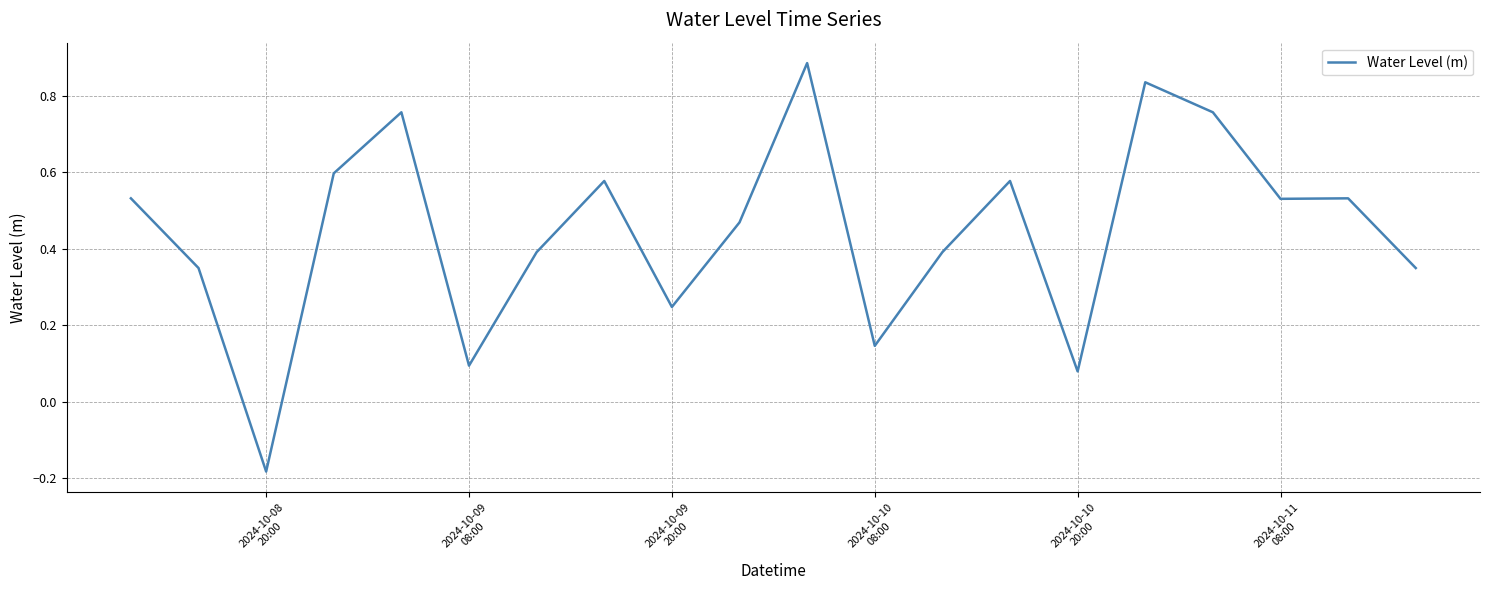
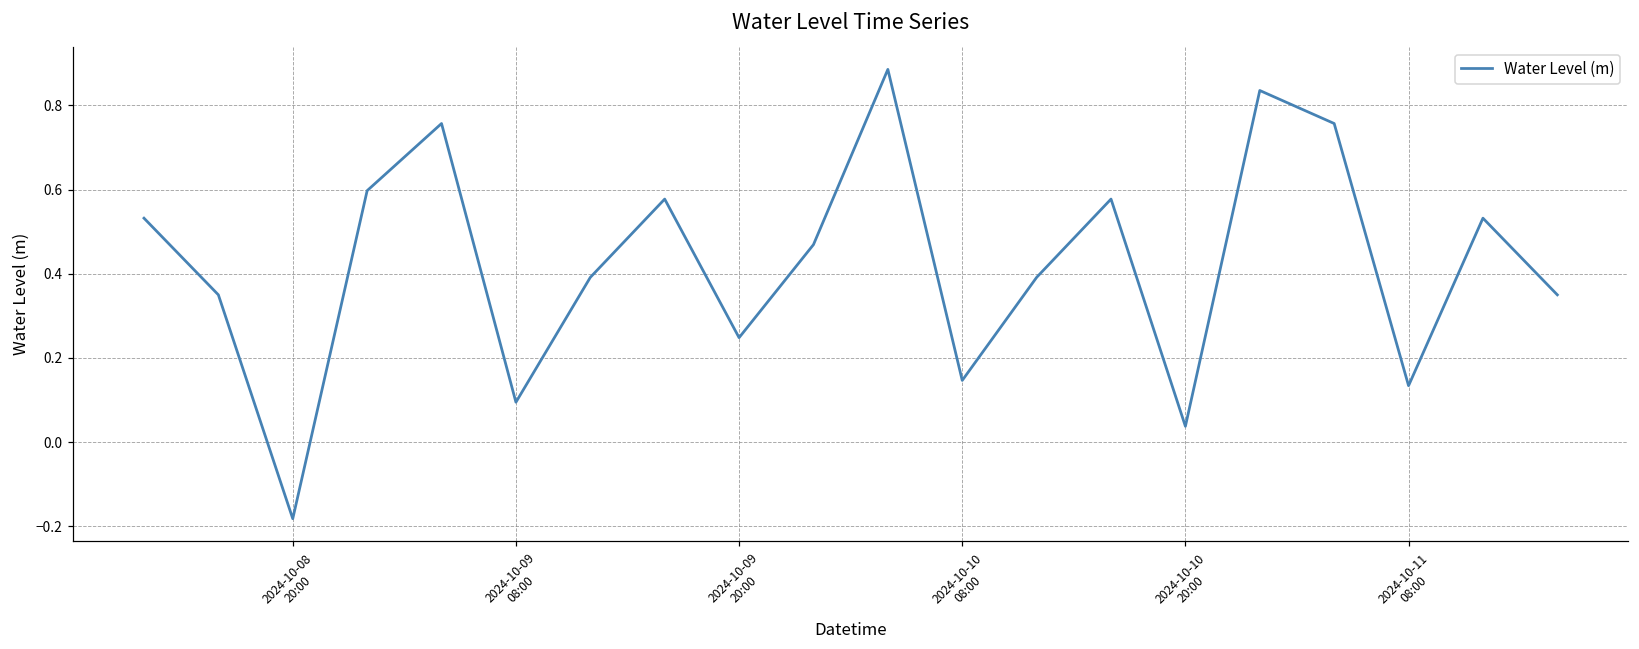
2024-10-10 20:00: 0.08 -> 0.04
2024-10-11 08:00: 0.53 -> 0.13
